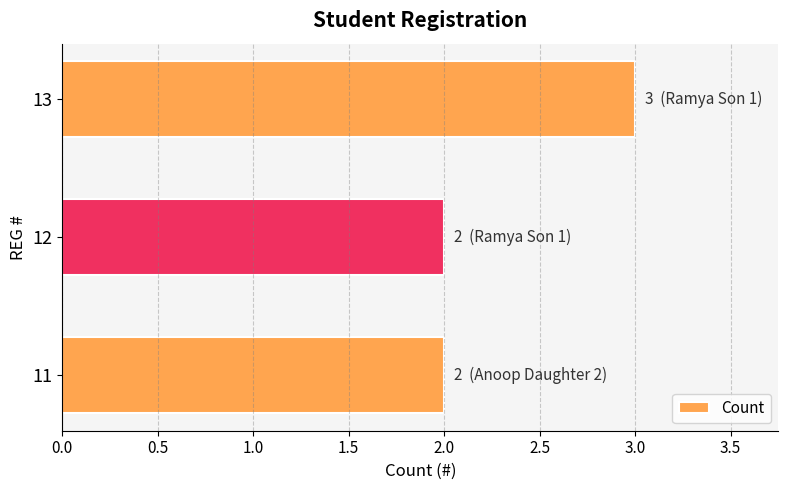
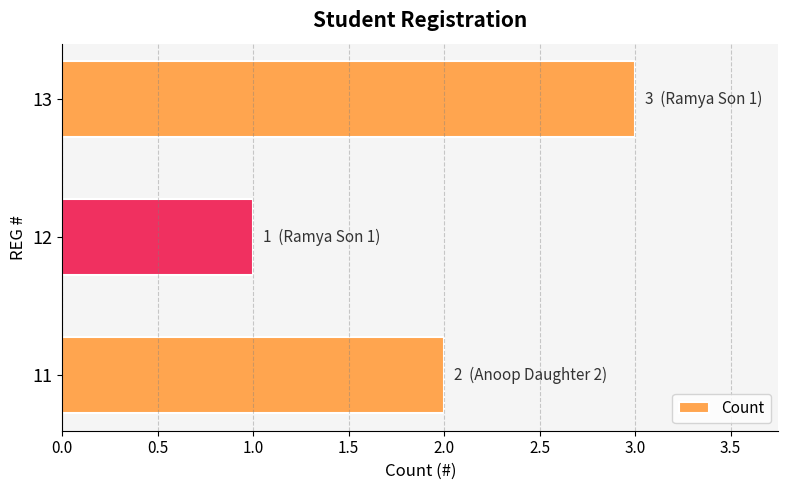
12: 2 -> 1
